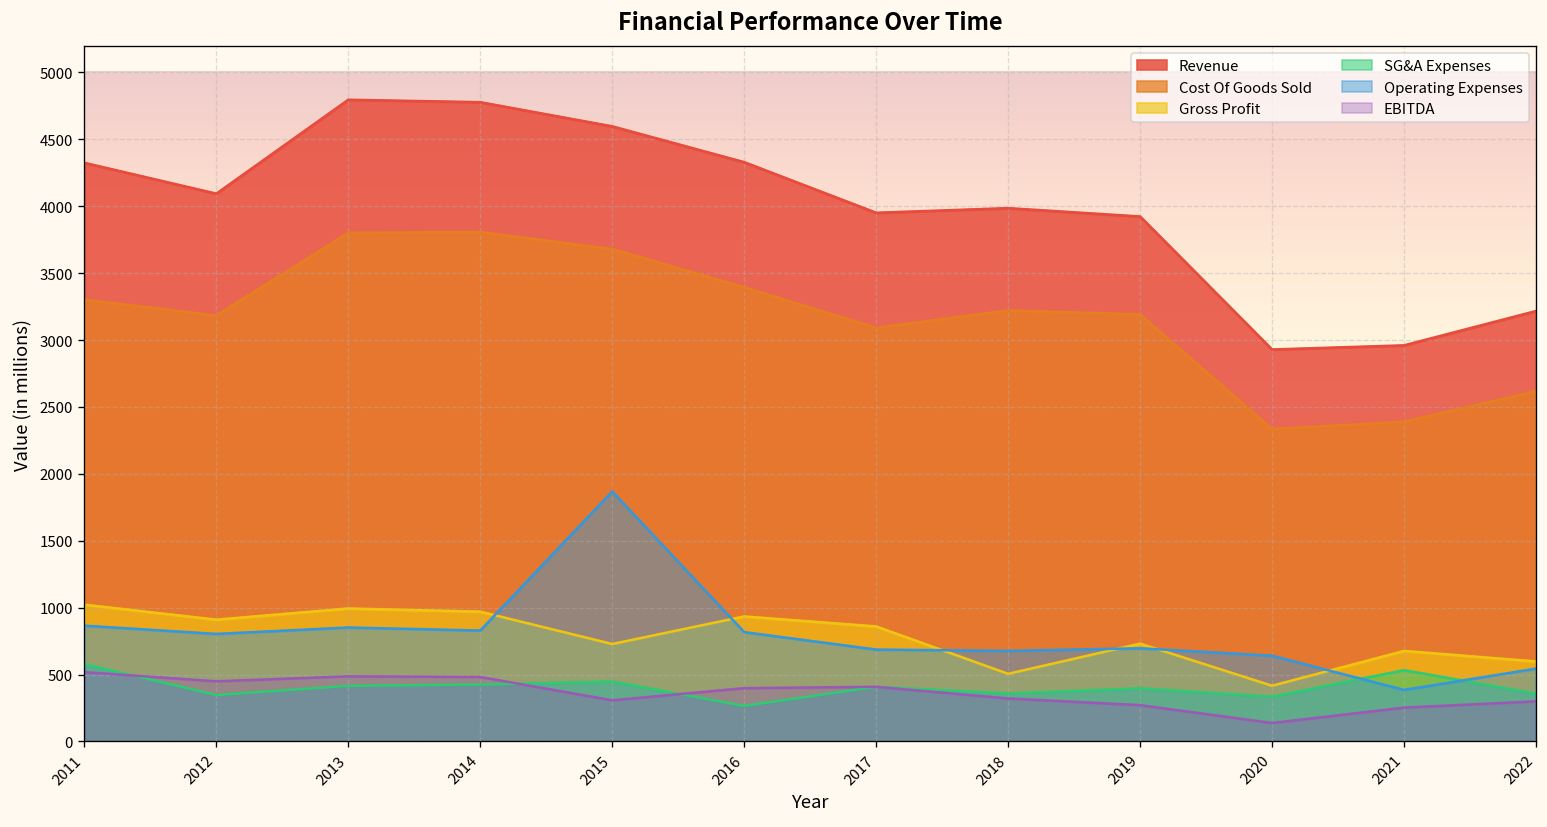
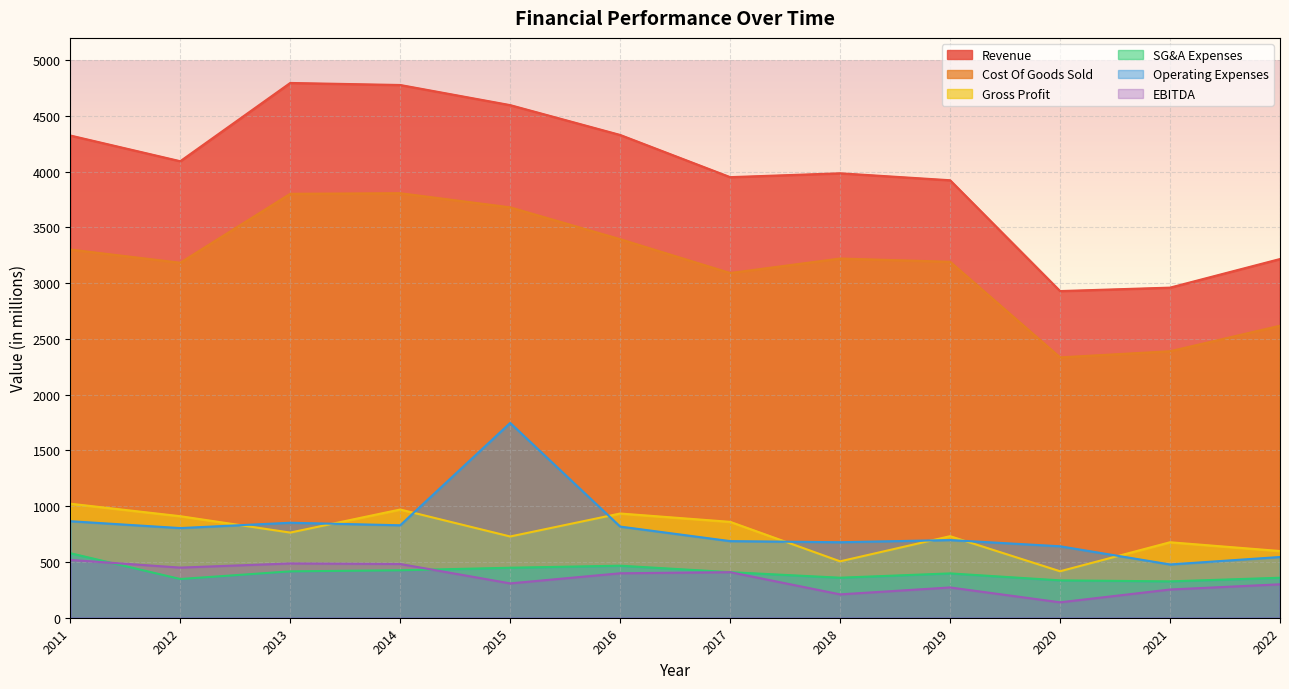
Gross Profit, 2013: 990 -> 760
Operating Expenses, 2015: 1870 -> 1750
SG&A Expenses, 2016: 270 -> 470
EBITDA, 2018: 320 -> 210
SG&A Expenses, 2021: 530 -> 330
Operating Expenses, 2021: 390 -> 480
